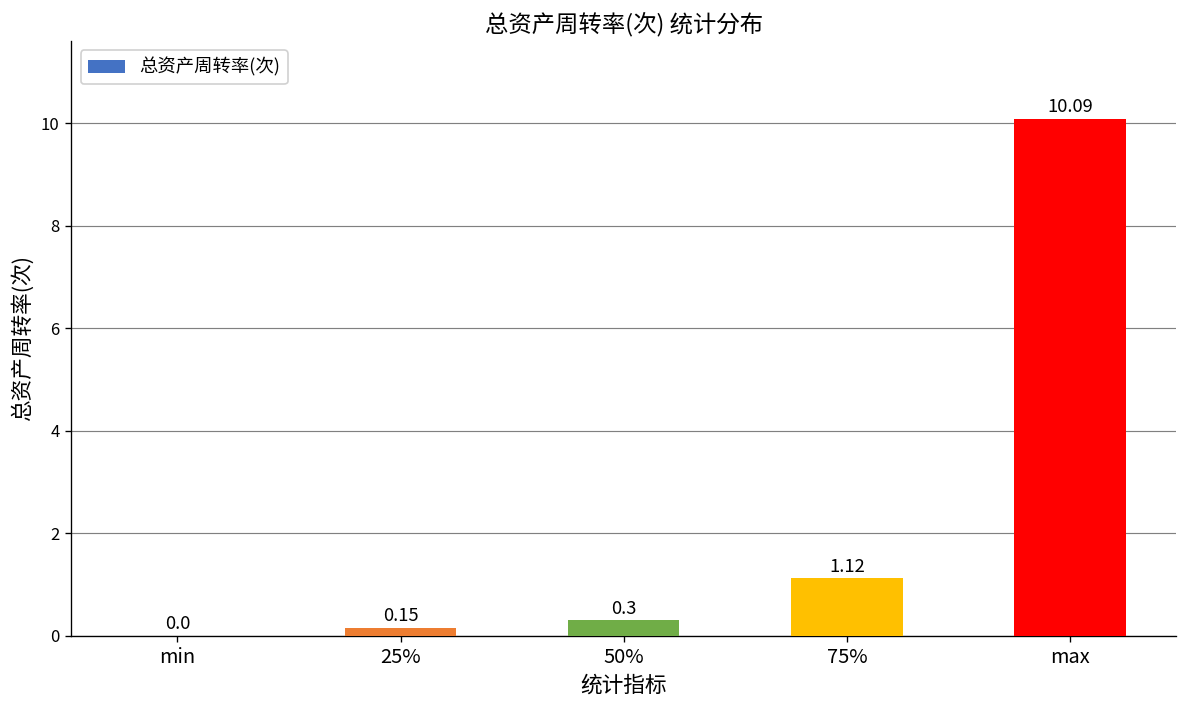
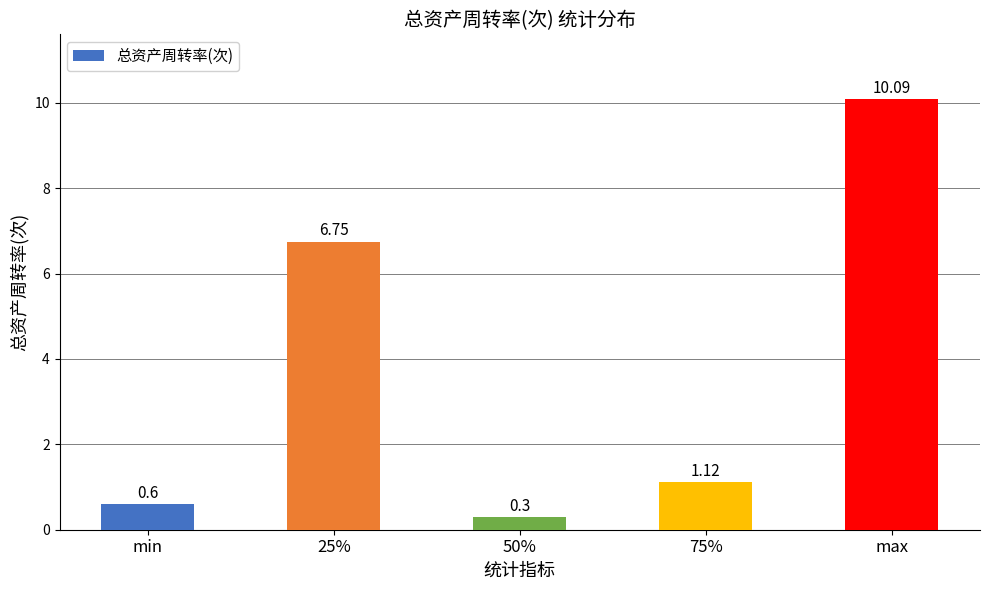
min: 0.0 -> 0.6
25%: 0.15 -> 6.75
